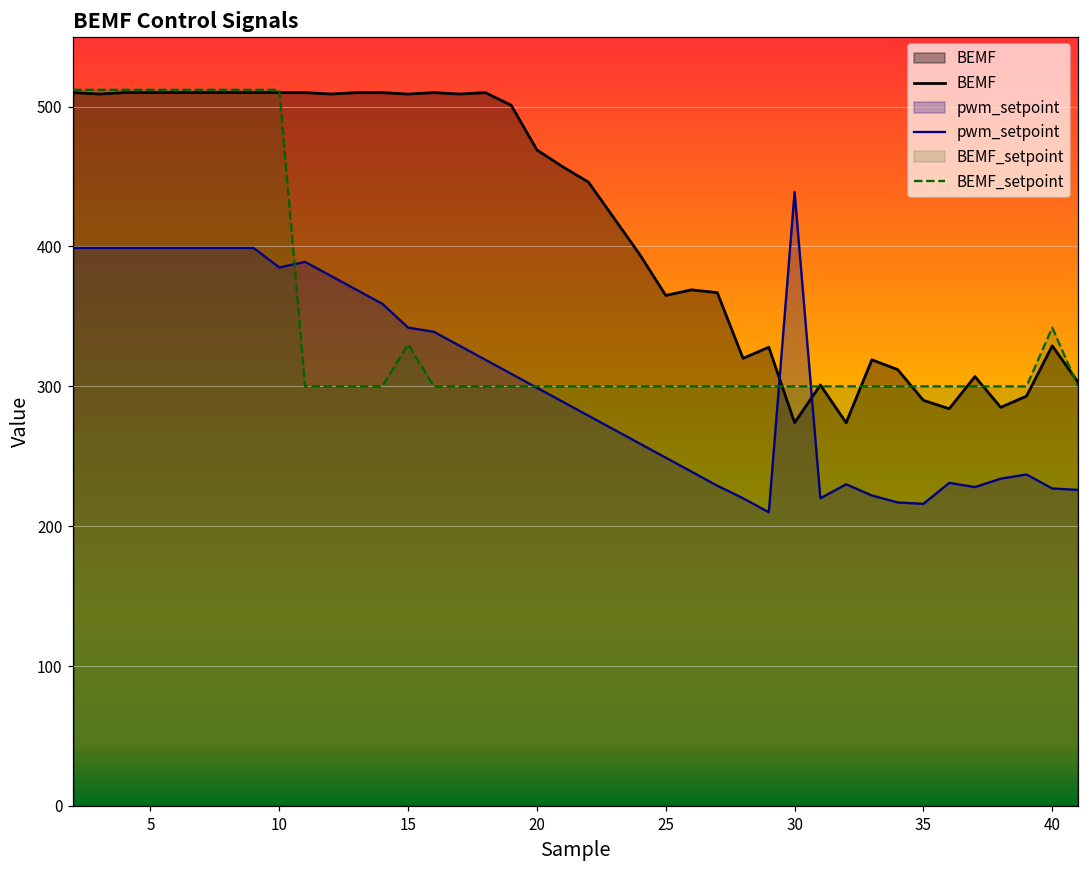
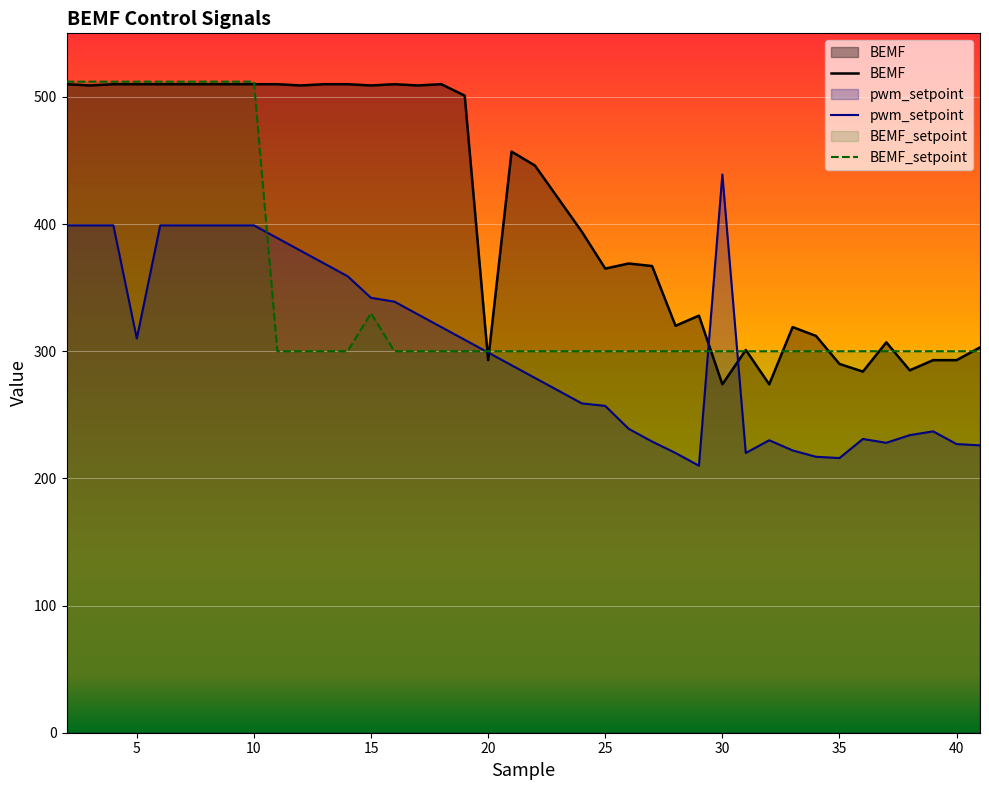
pwm_setpoint, 5: 399 -> 310
pwm_setpoint, 10: 385 -> 399
BEMF, 20: 469 -> 293
pwm_setpoint, 25: 249 -> 257
BEMF, 40: 329 -> 293
BEMF_setpoint, 40: 342 -> 300
